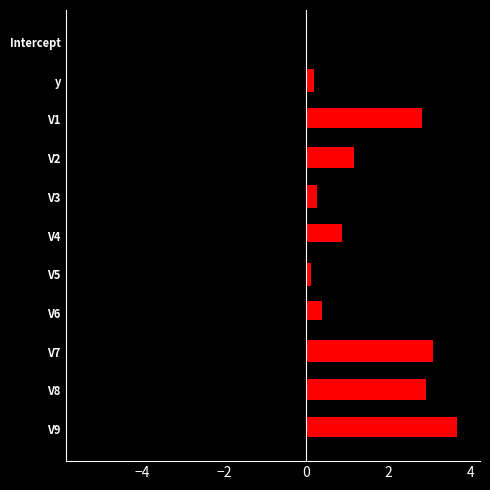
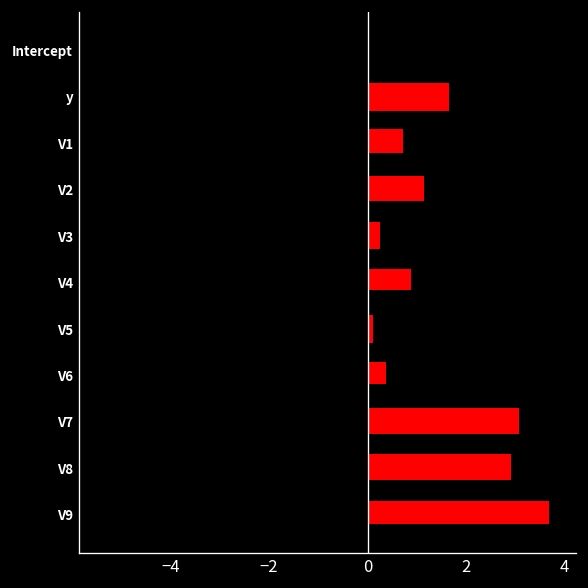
y: 0.2 -> 1.7
V1: 2.8 -> 0.7
